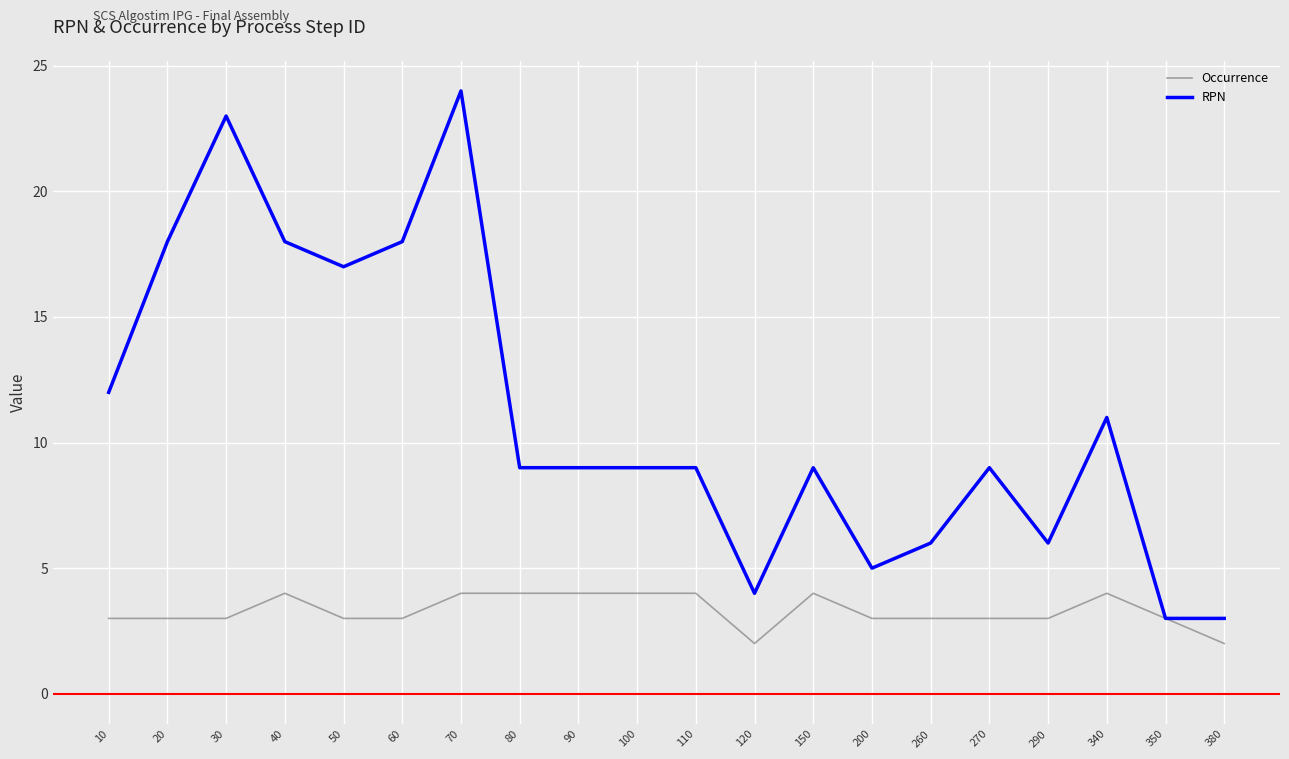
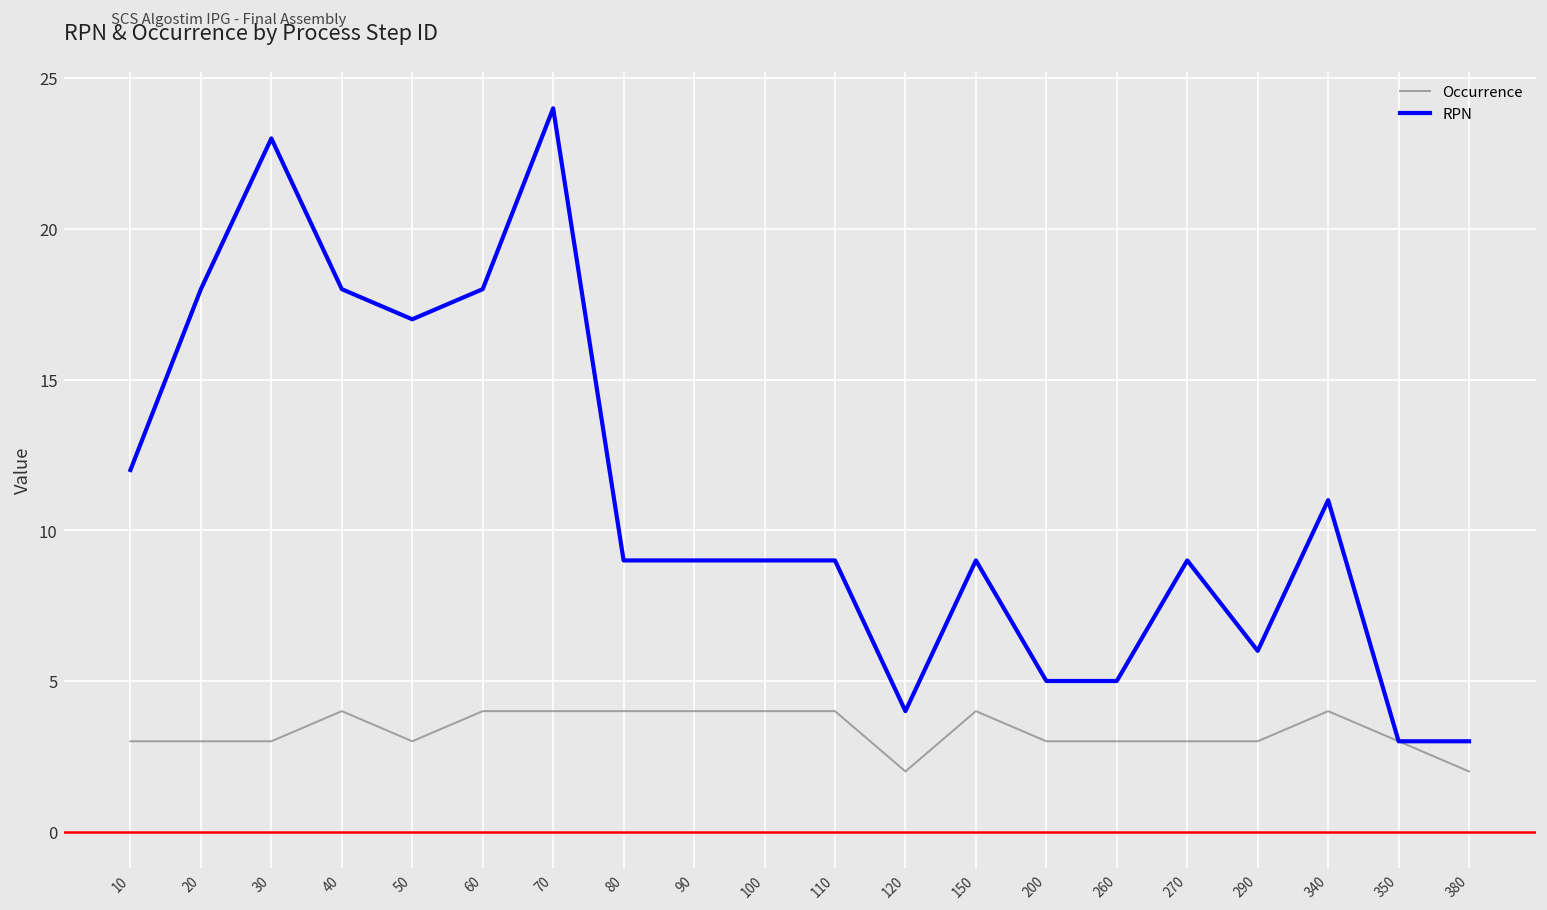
Occurrence, 60: 3 -> 4
RPN, 260: 6 -> 5
